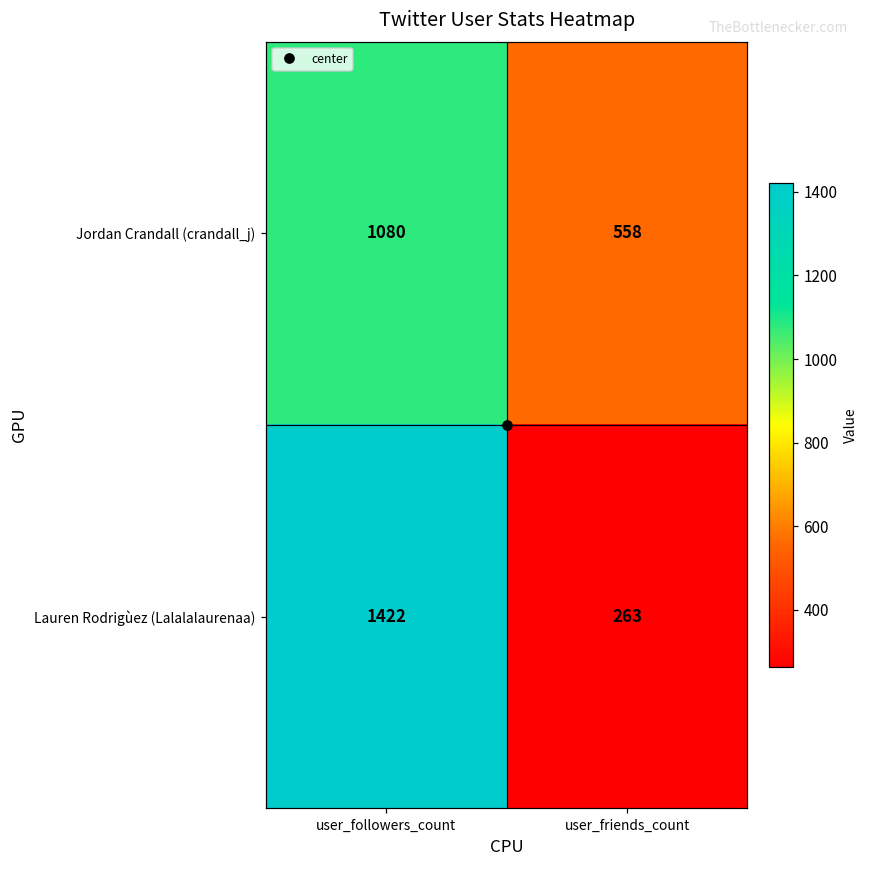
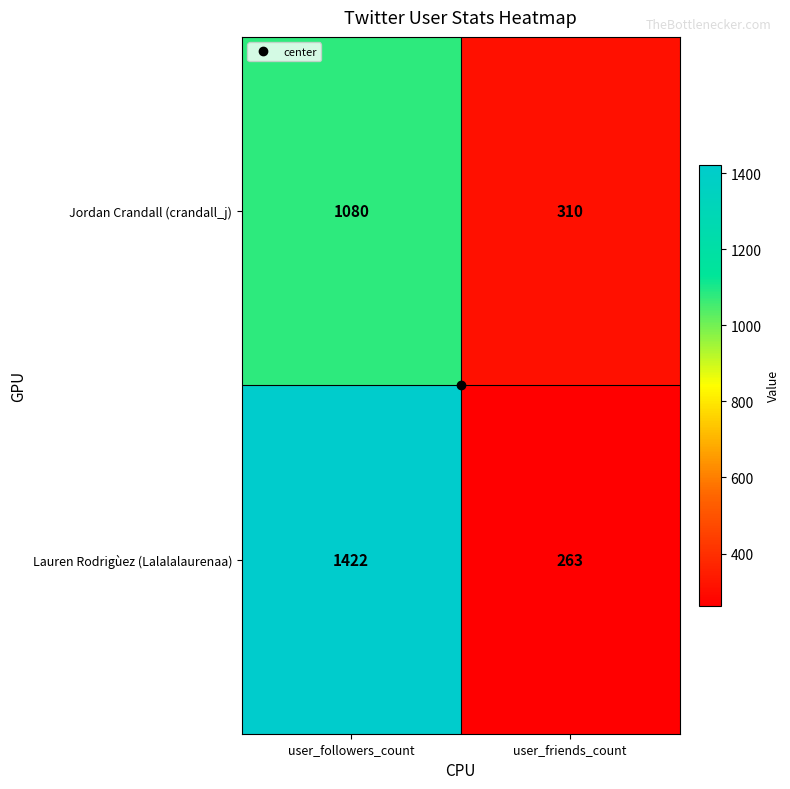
Jordan Crandall (crandall_j), user_friends_count: 558 -> 310
